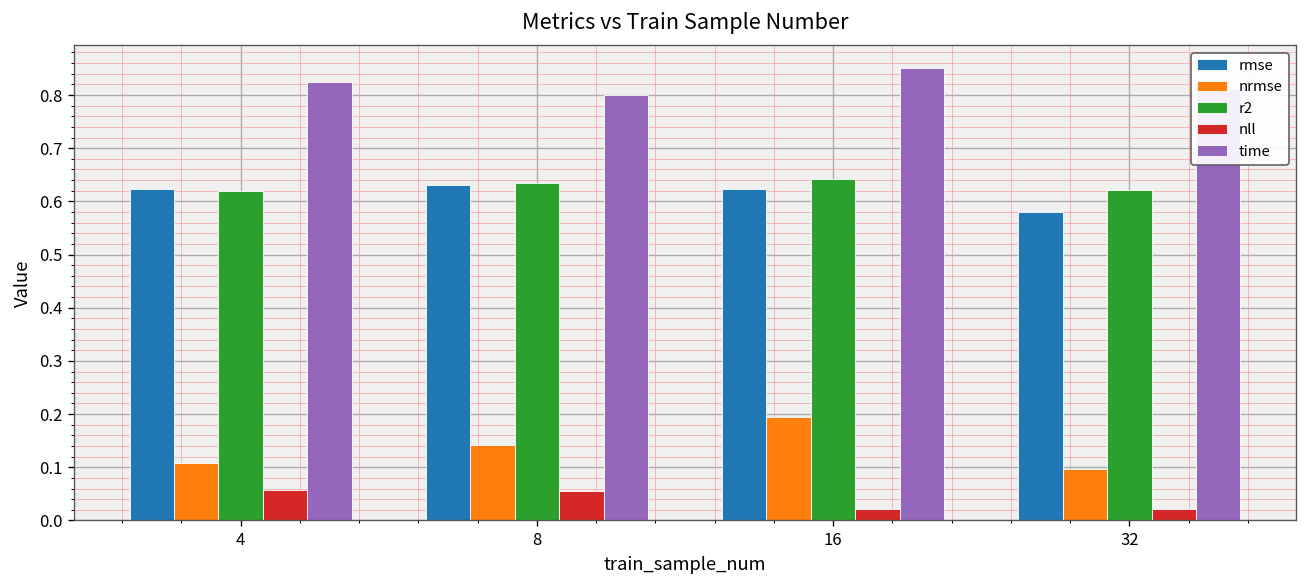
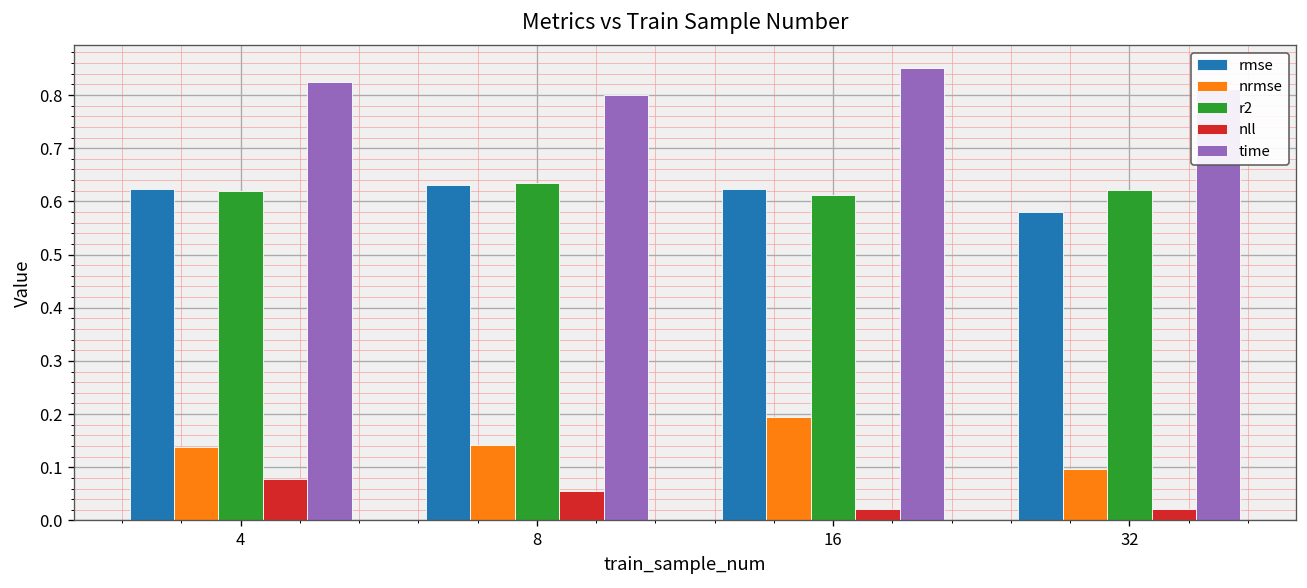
nrmse, 4: 0.11 -> 0.14
nll, 4: 0.06 -> 0.08
r2, 16: 0.64 -> 0.61
